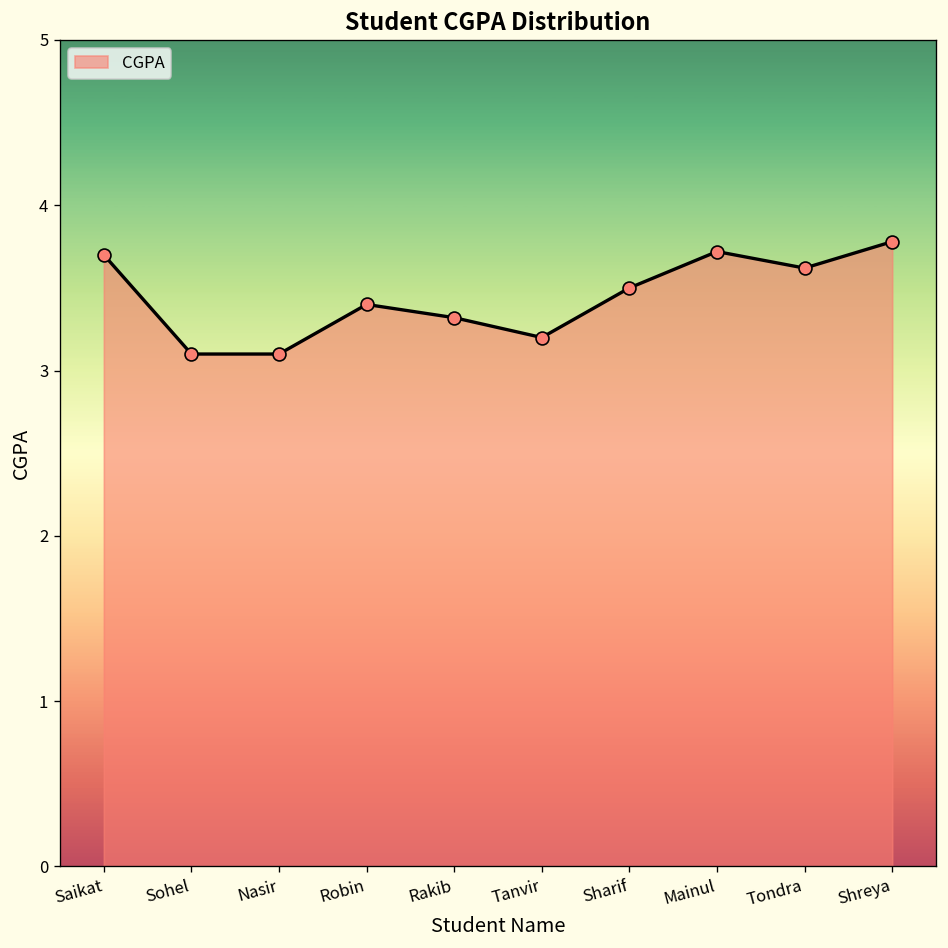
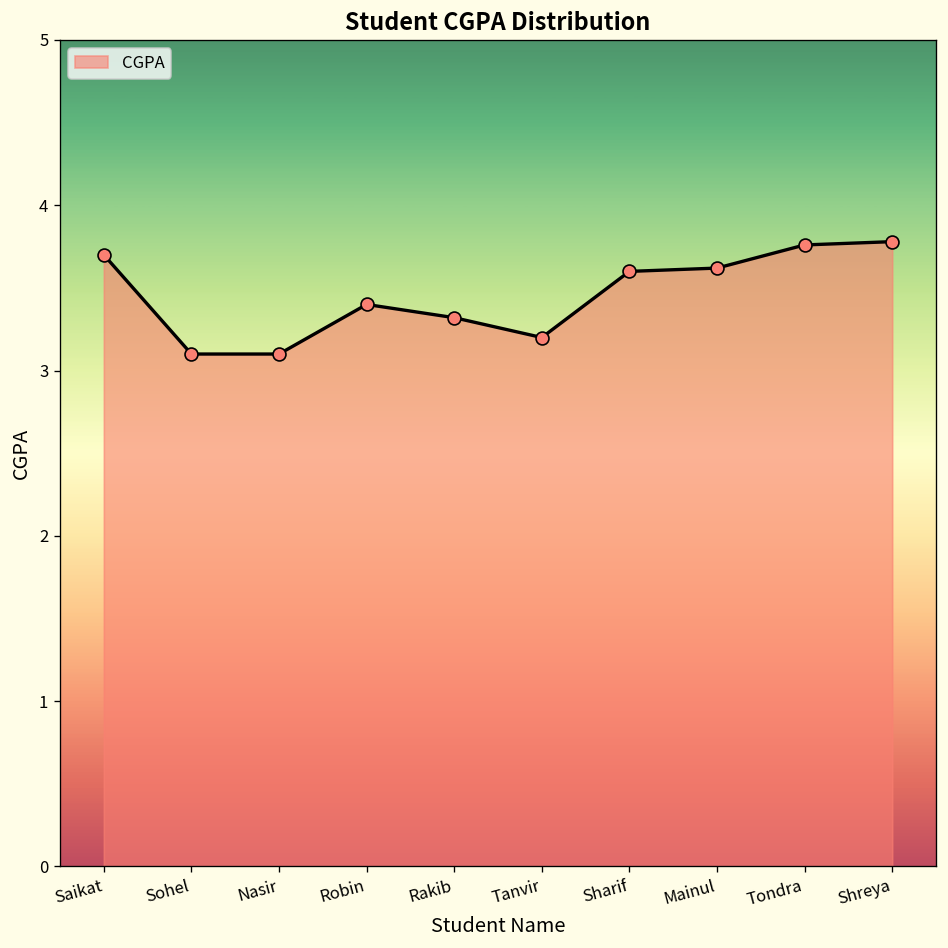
Sharif: 3.5 -> 3.6
Mainul: 3.72 -> 3.62
Tondra: 3.62 -> 3.76
